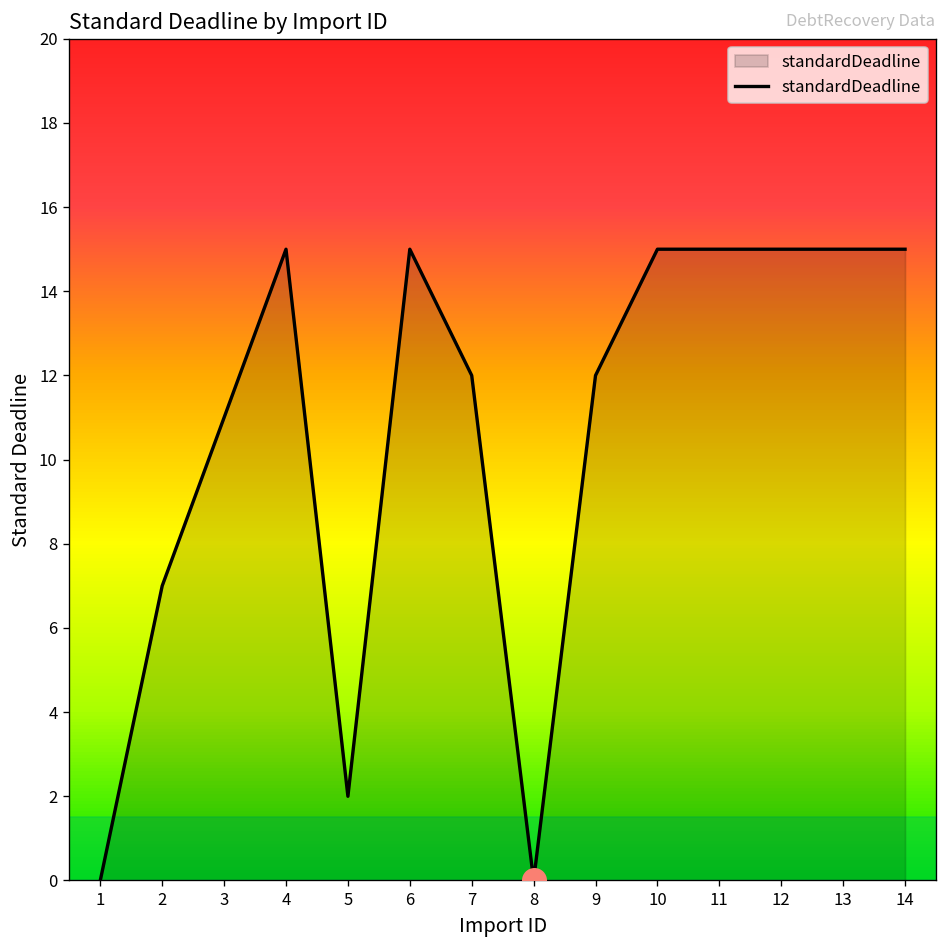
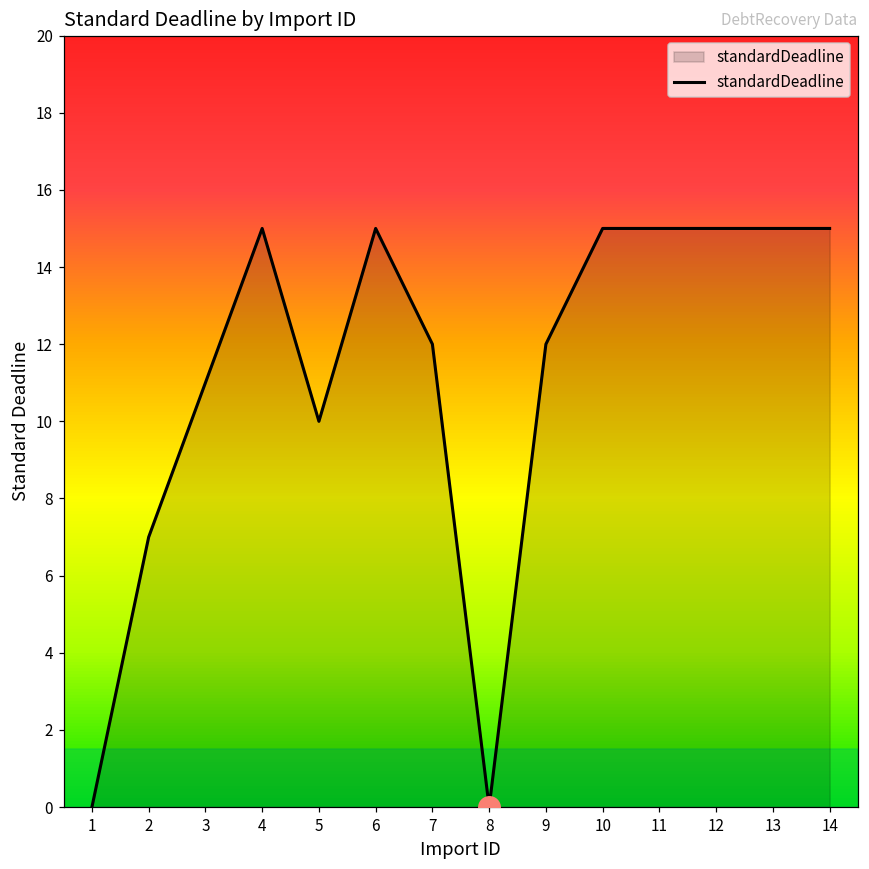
standardDeadline, 5: 2 -> 10
